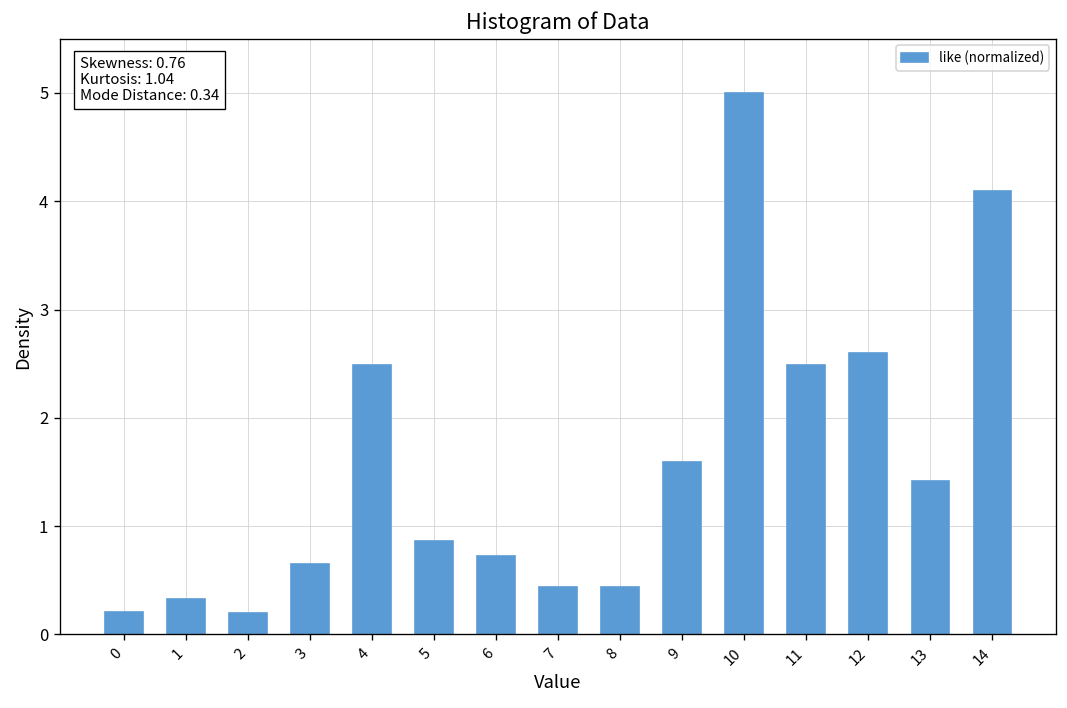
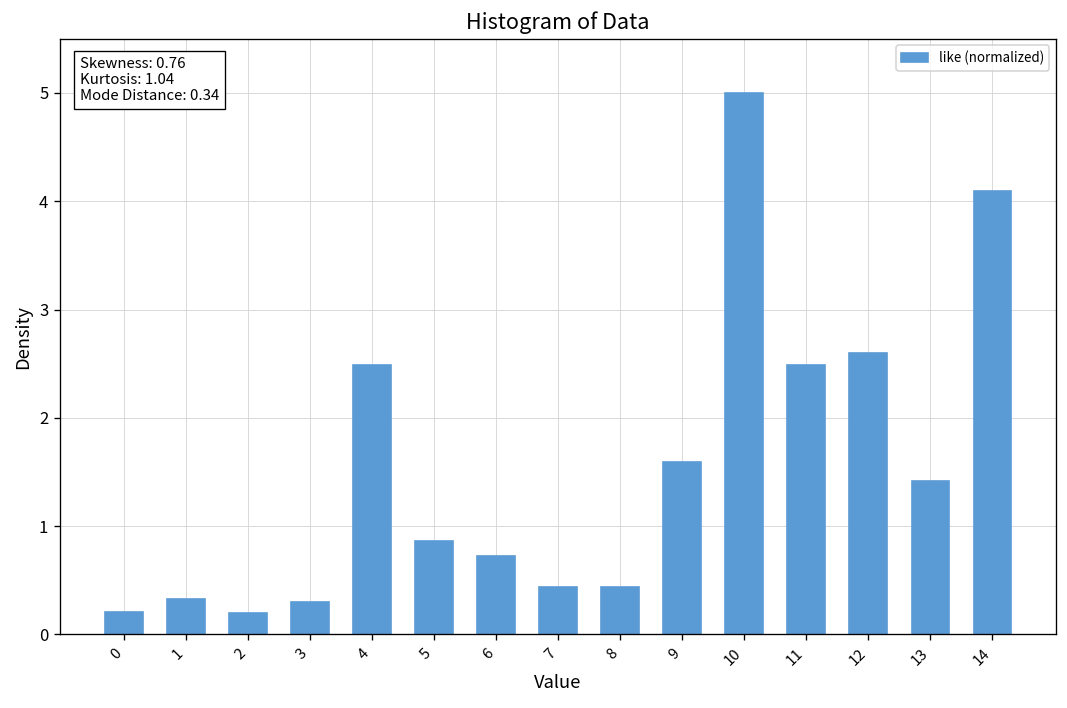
3: 0.6 -> 0.3
